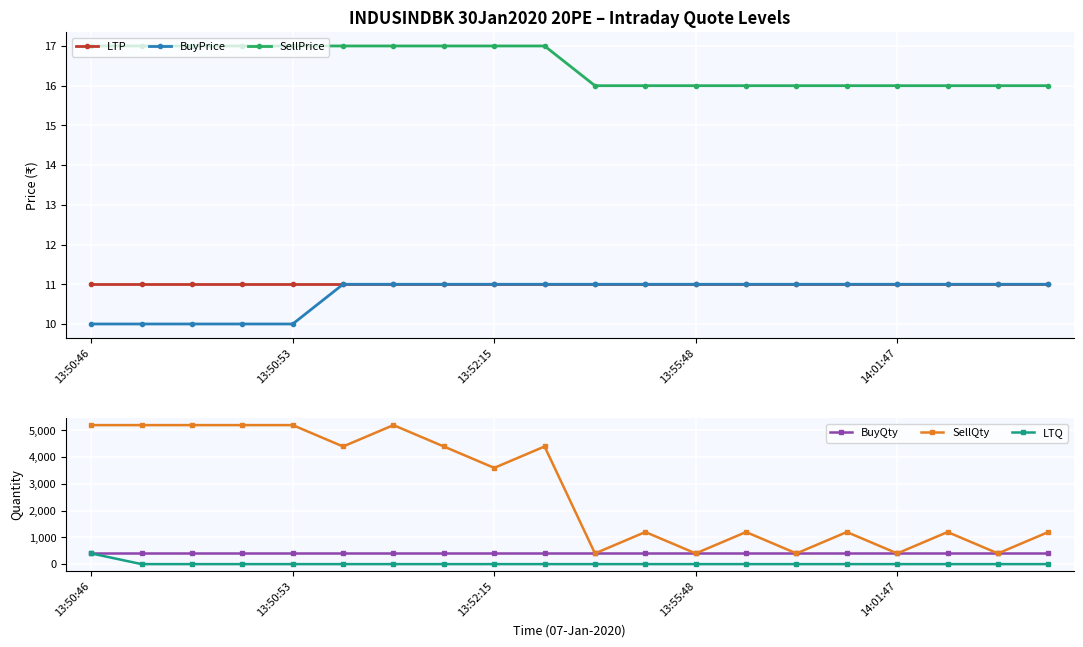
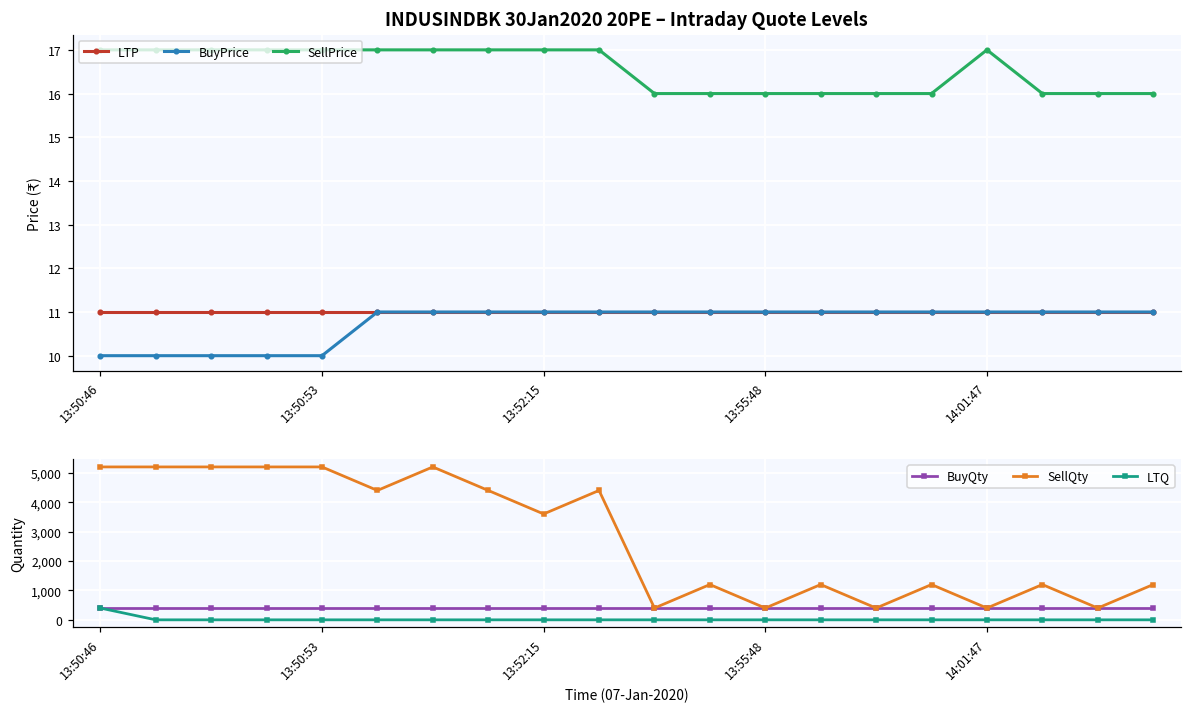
INDUSINDBK 30Jan2020 20PE – Intraday Quote Levels, SellPrice, 14:01:47: 16 -> 17
